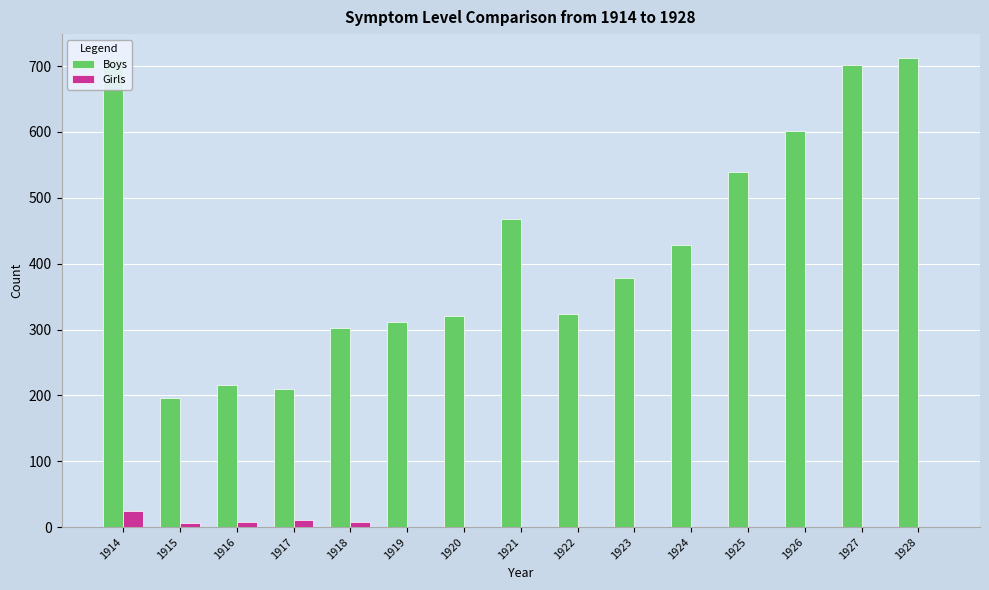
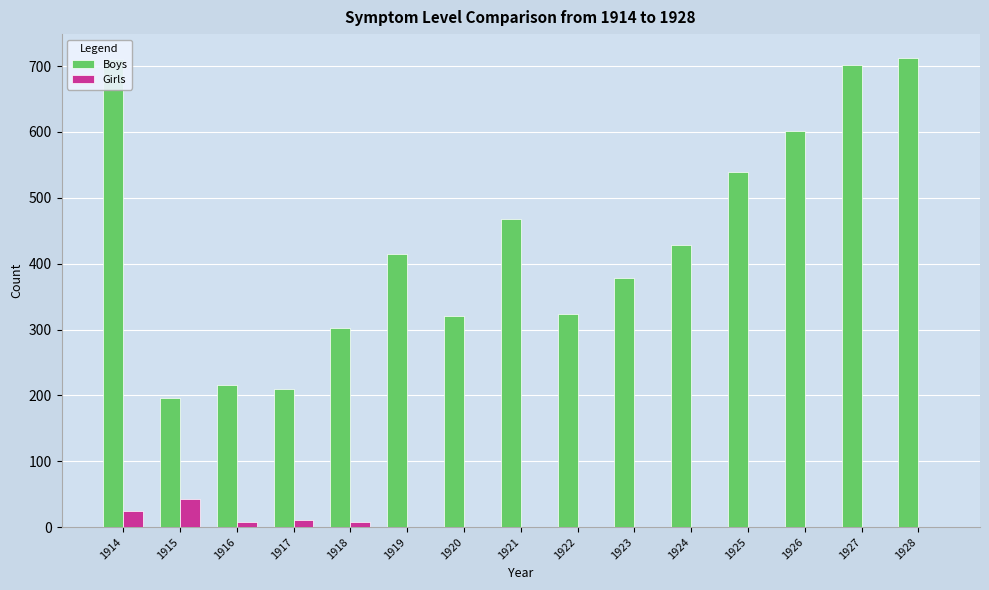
Girls, 1915: 10 -> 40
Boys, 1919: 310 -> 420
